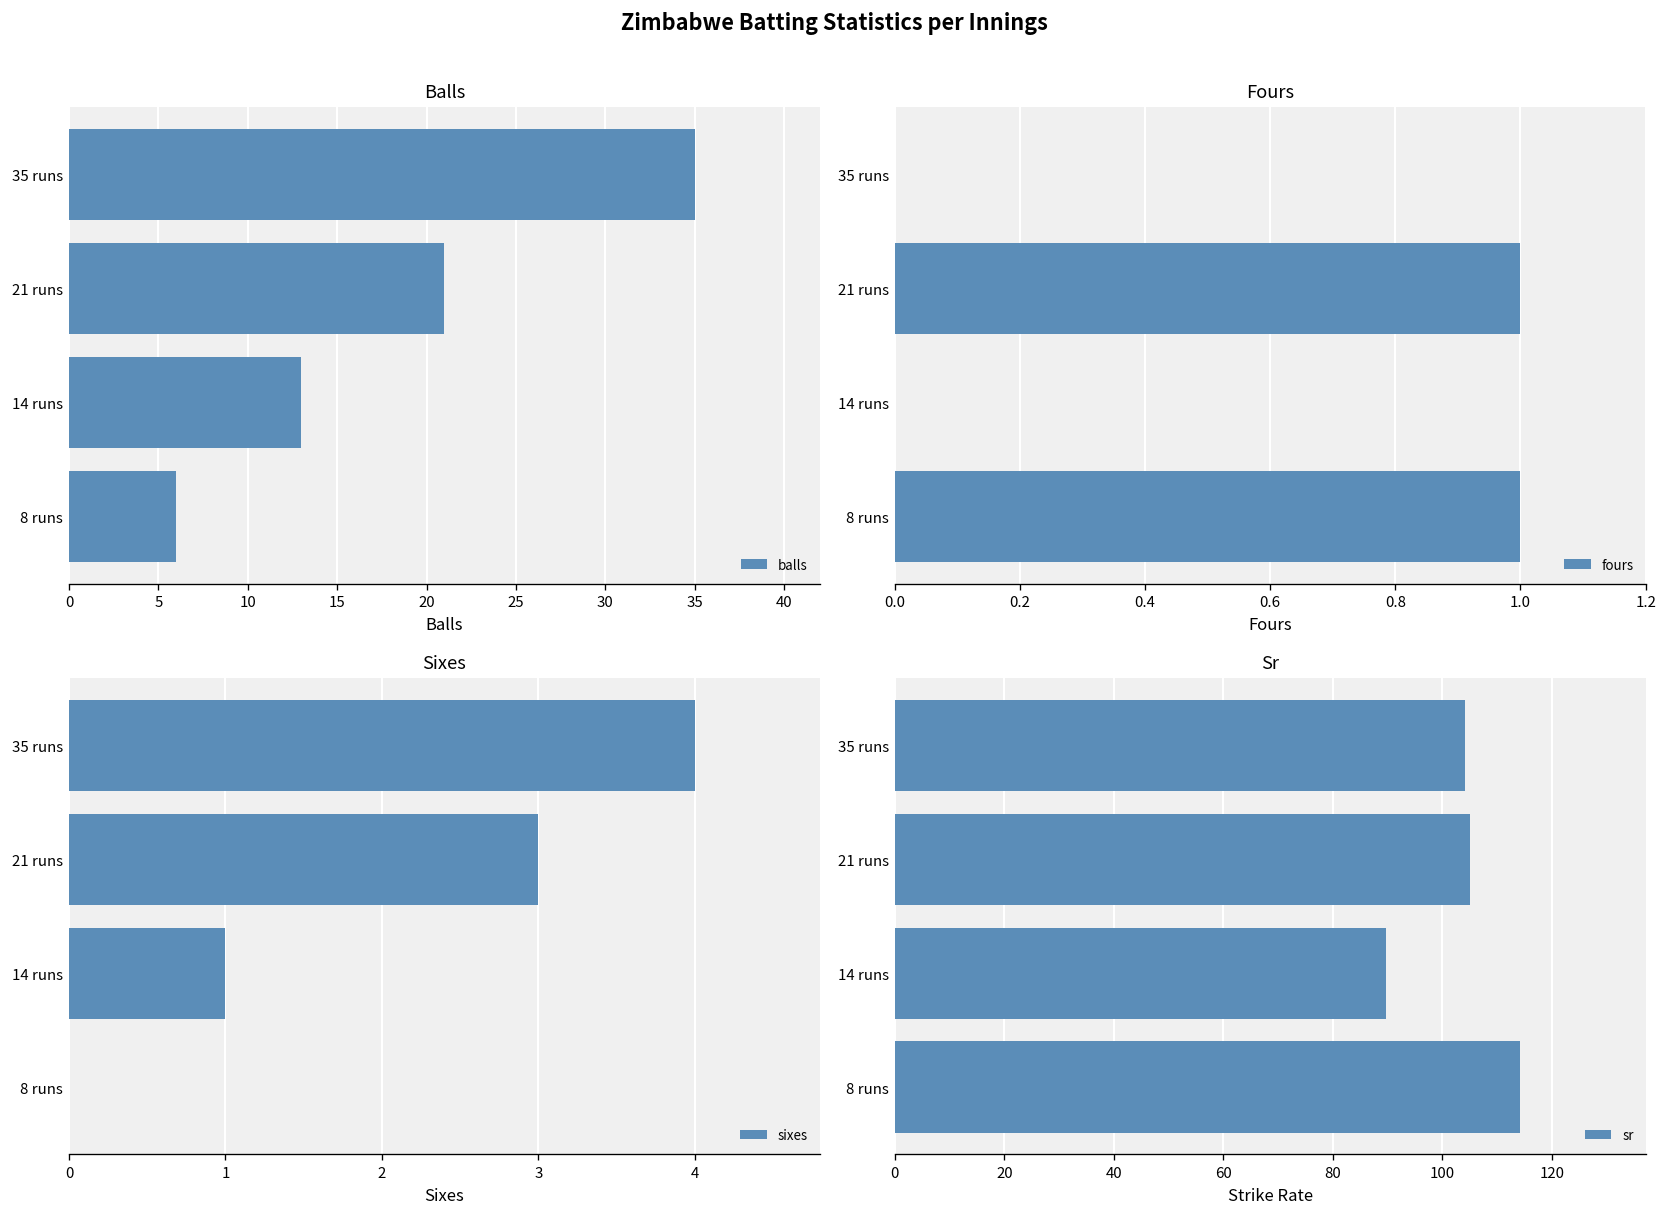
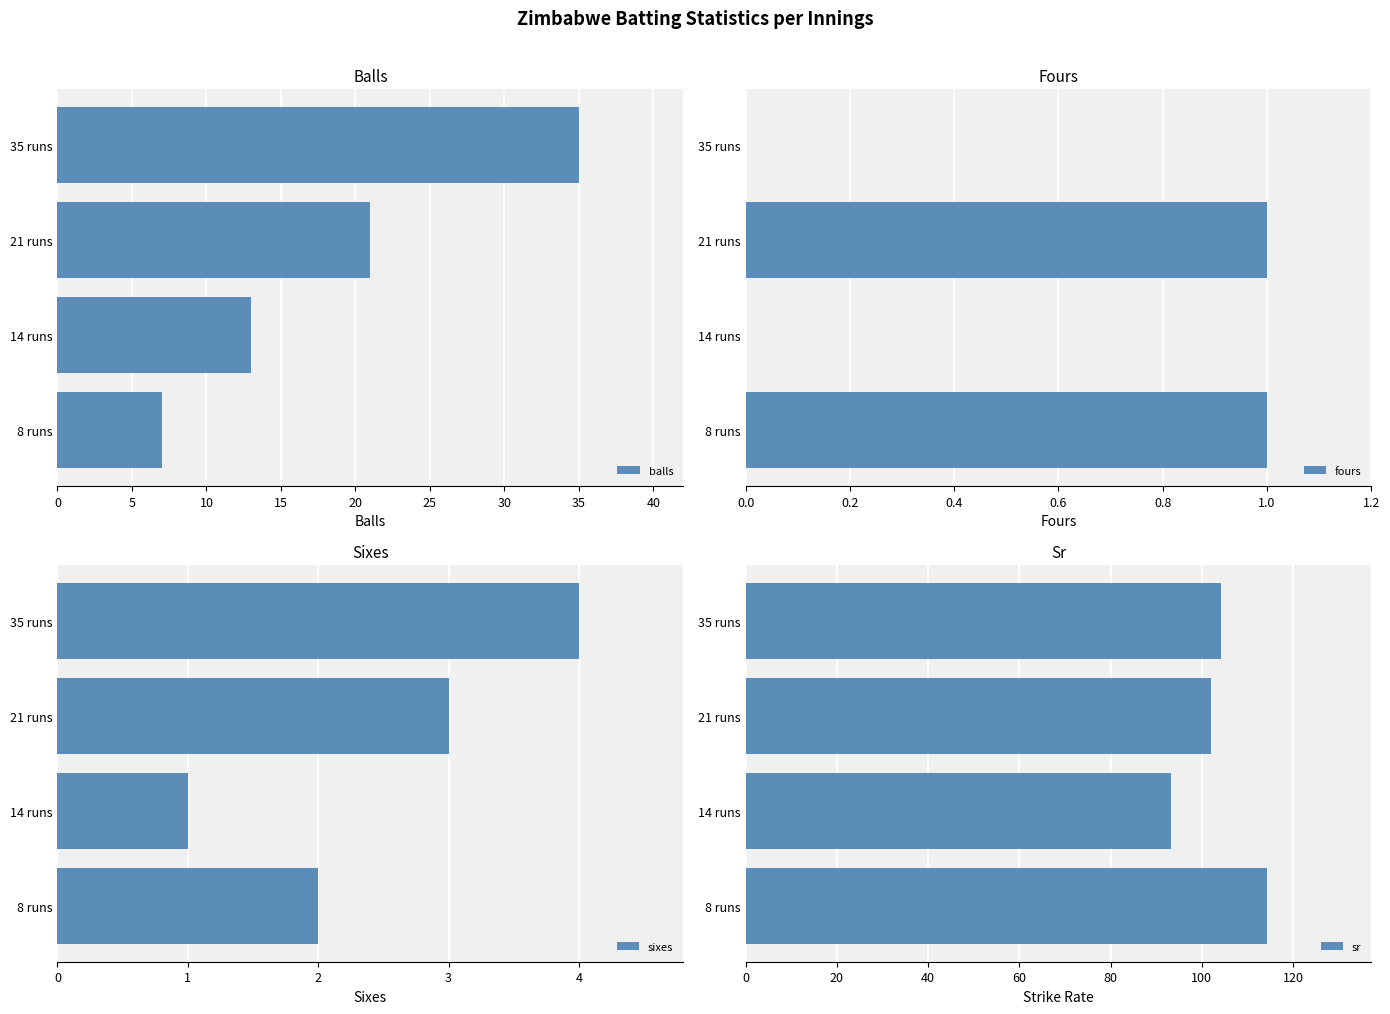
Balls, 8 runs: 6 -> 7
Sixes, 8 runs: 0 -> 2
Sr, 21 runs: 105 -> 102
Sr, 14 runs: 90 -> 93
